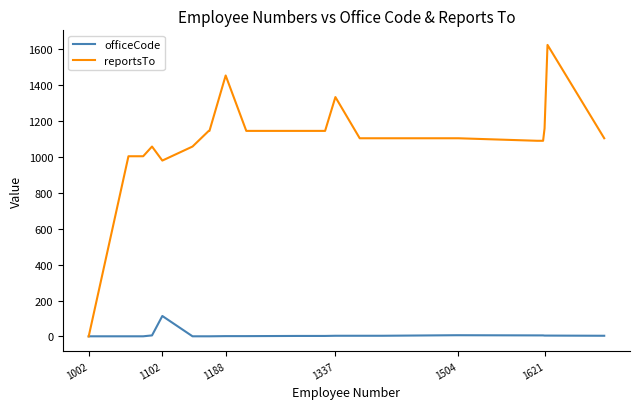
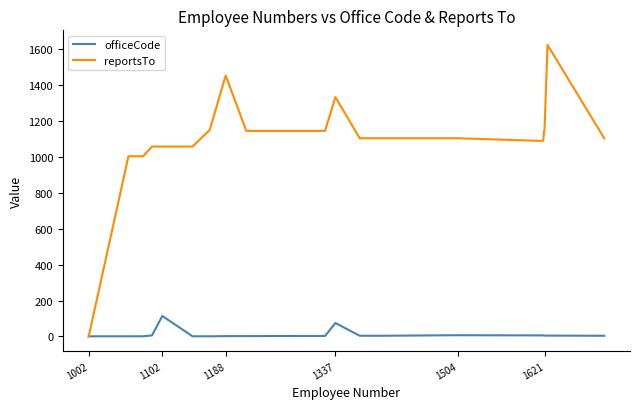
reportsTo, 1102: 980 -> 1060
officeCode, 1337: 0 -> 80
